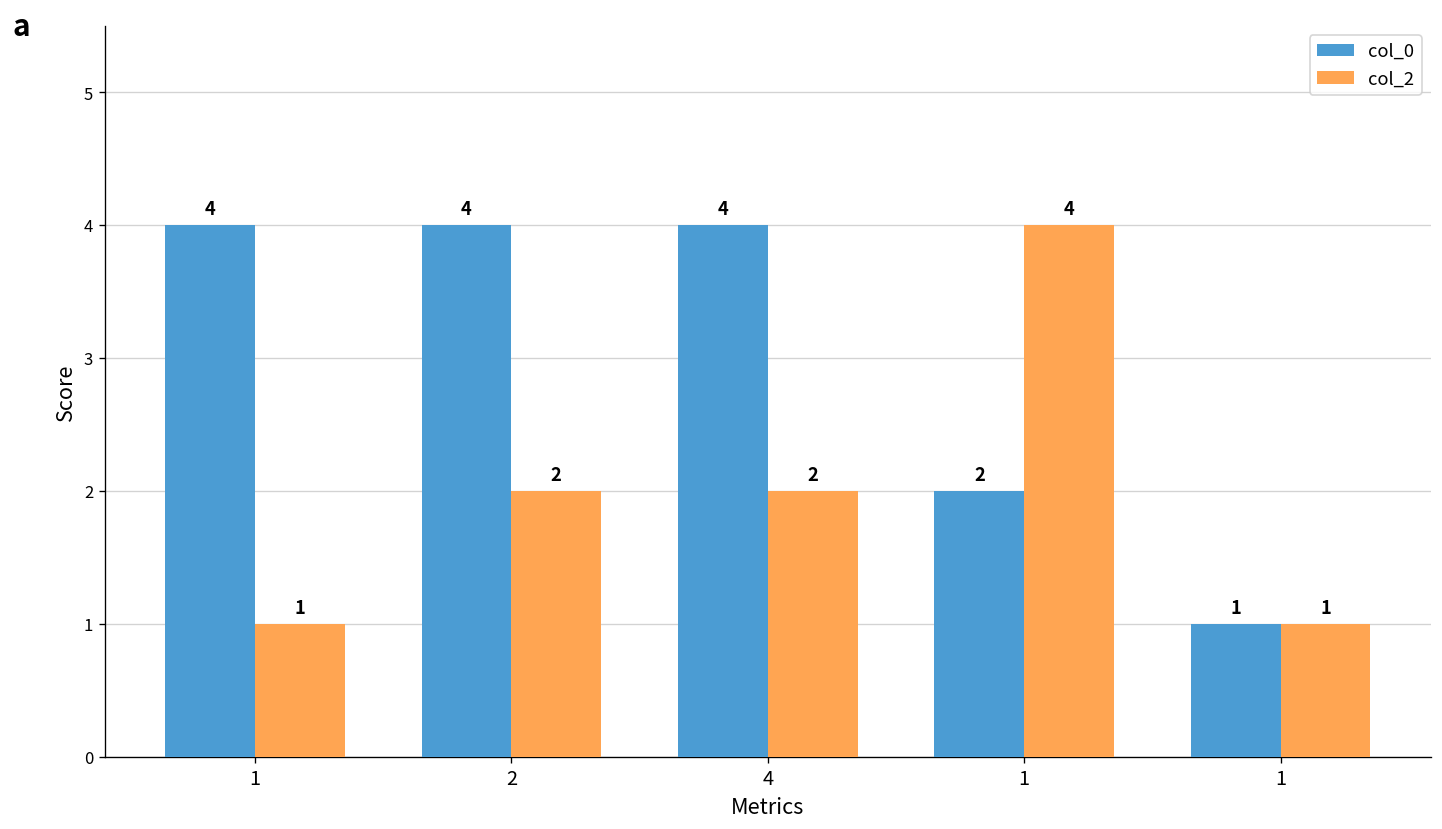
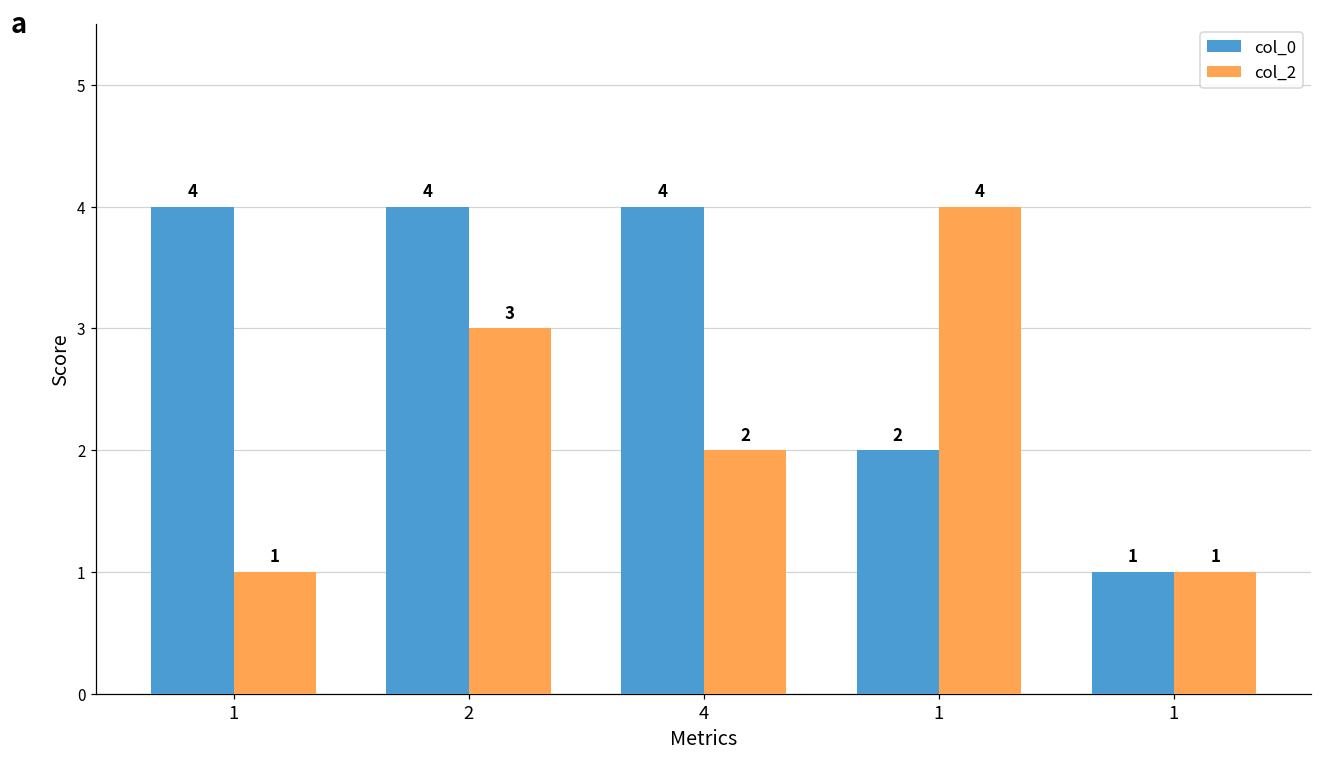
col_2, 2: 2 -> 3
